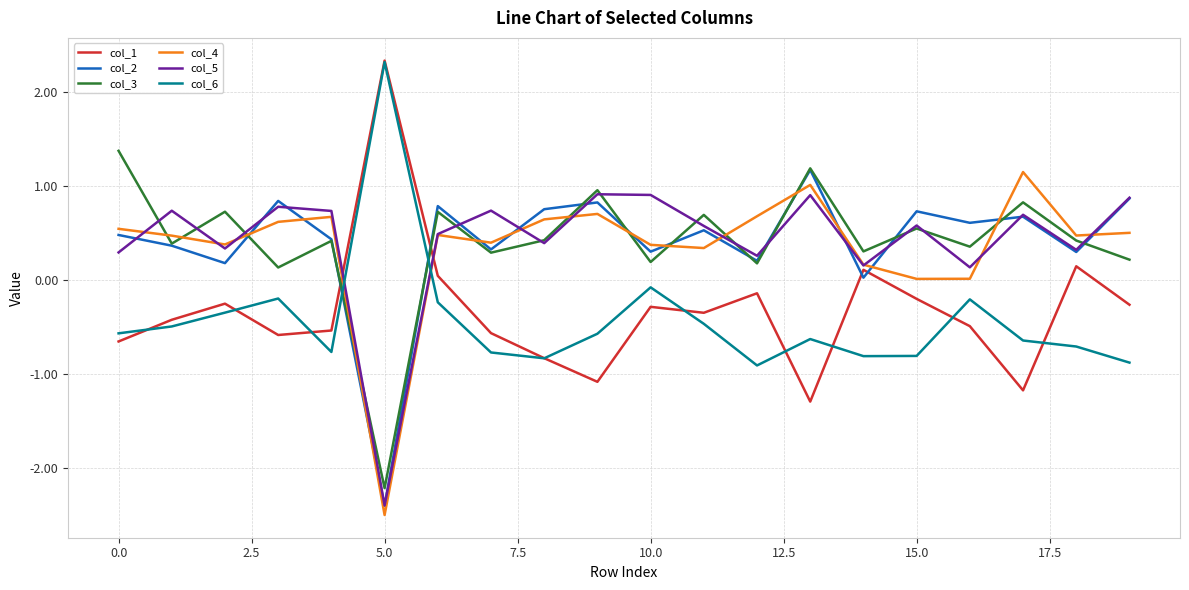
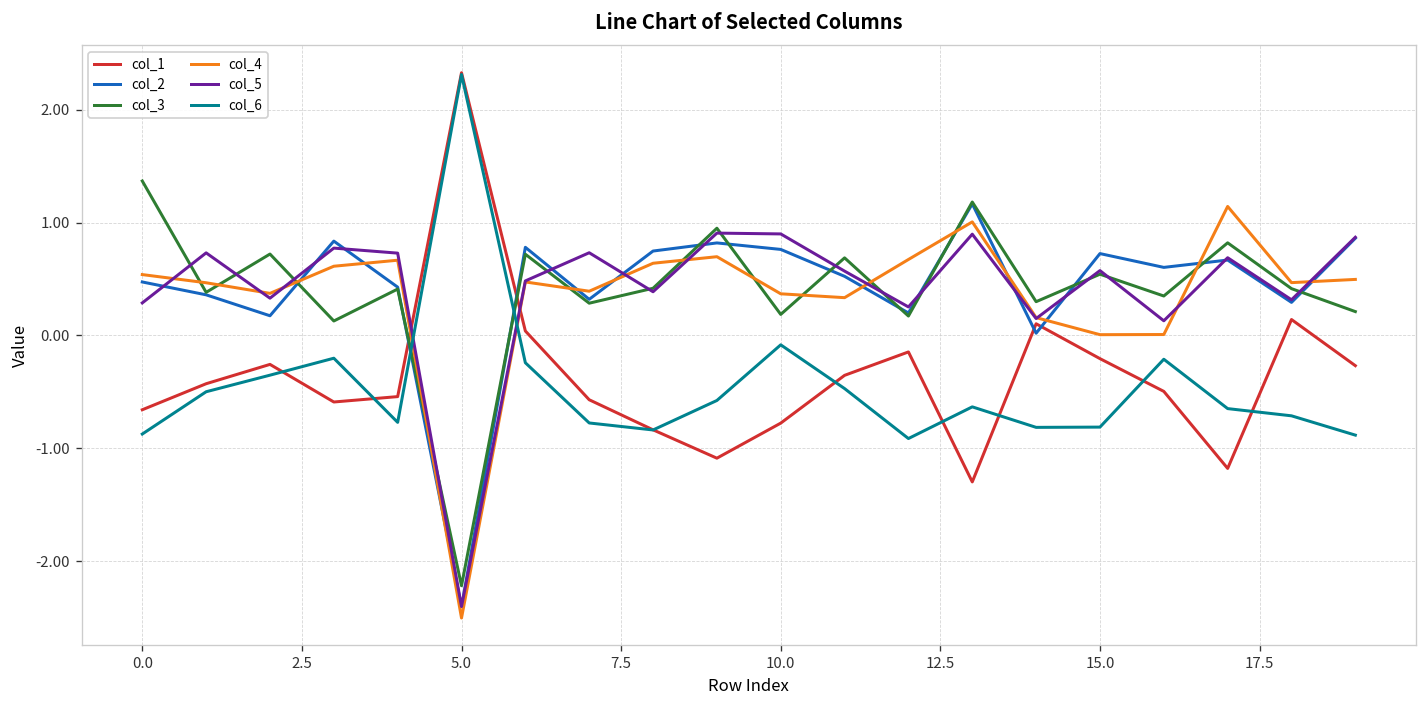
col_6, 0.0: -0.6 -> -0.9
col_1, 10.0: -0.3 -> -0.8
col_2, 10.0: 0.3 -> 0.8
